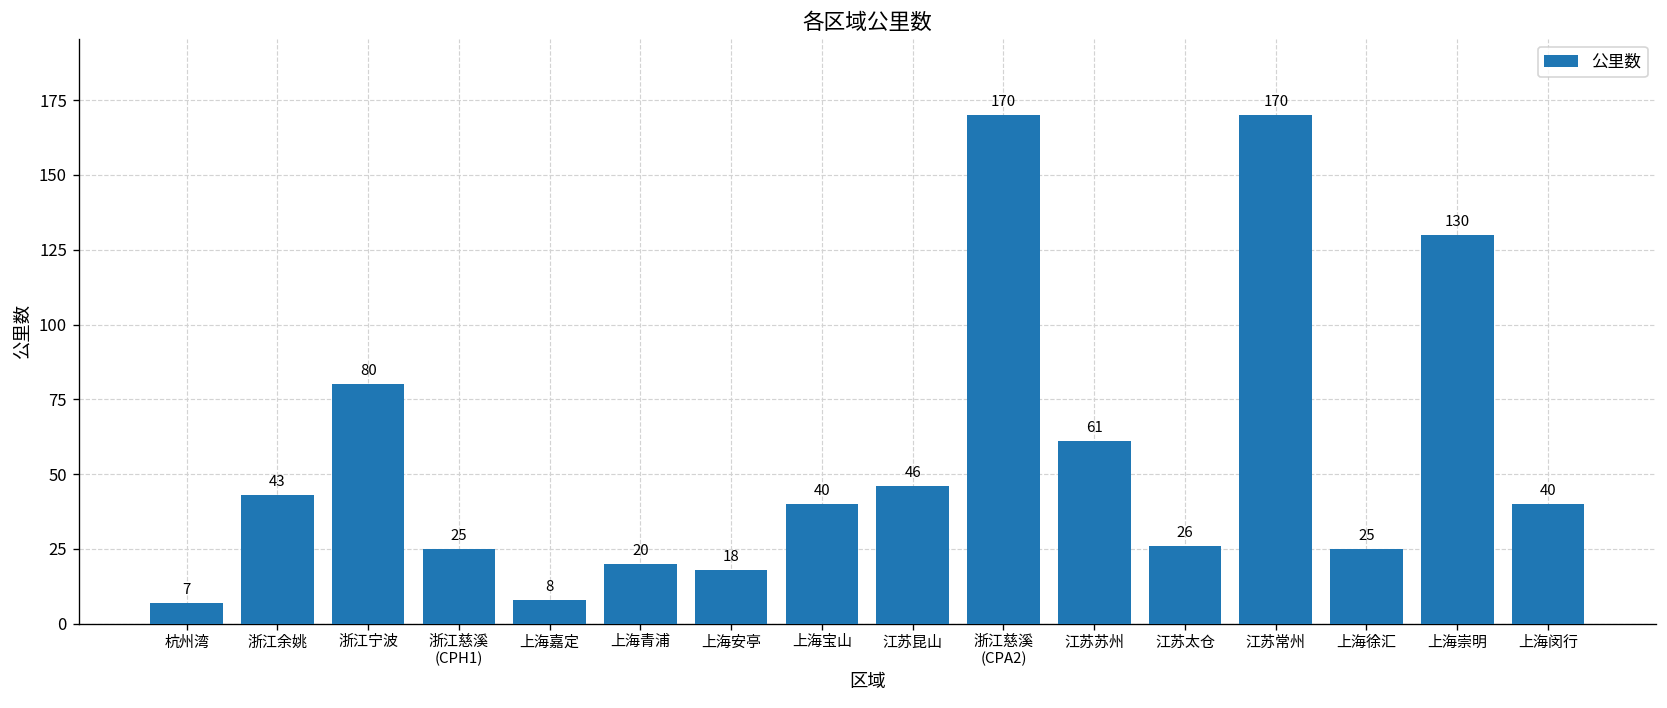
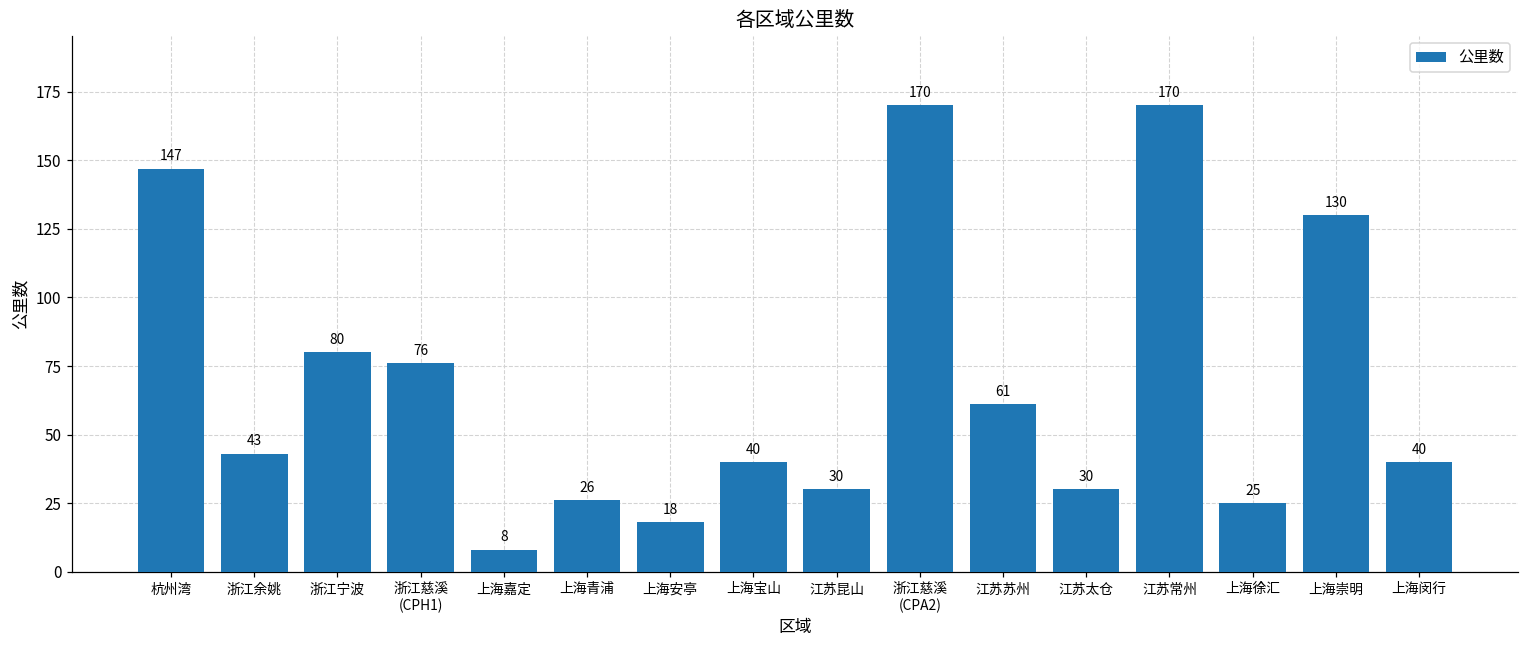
杭州湾: 7 -> 147
浙江慈溪 (CPH1): 25 -> 76
上海青浦: 20 -> 26
江苏昆山: 46 -> 30
江苏太仓: 26 -> 30
